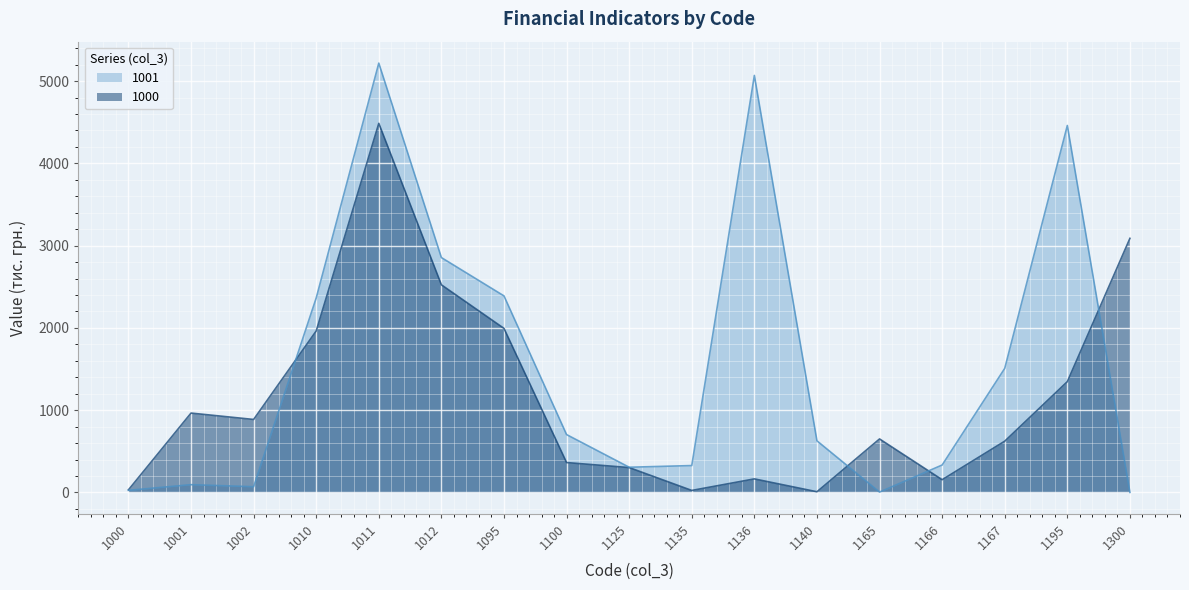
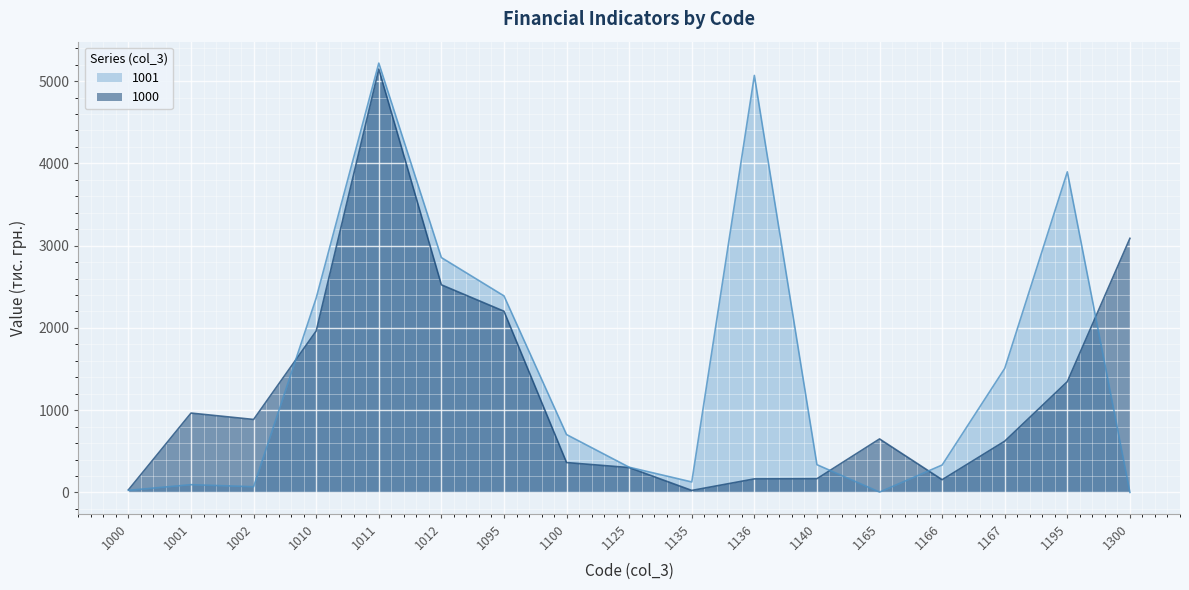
1000, 1011: 4500 -> 5100
1000, 1095: 2000 -> 2200
1001, 1135: 300 -> 100
1001, 1140: 600 -> 300
1000, 1140: 0 -> 200
1001, 1195: 4500 -> 3900
